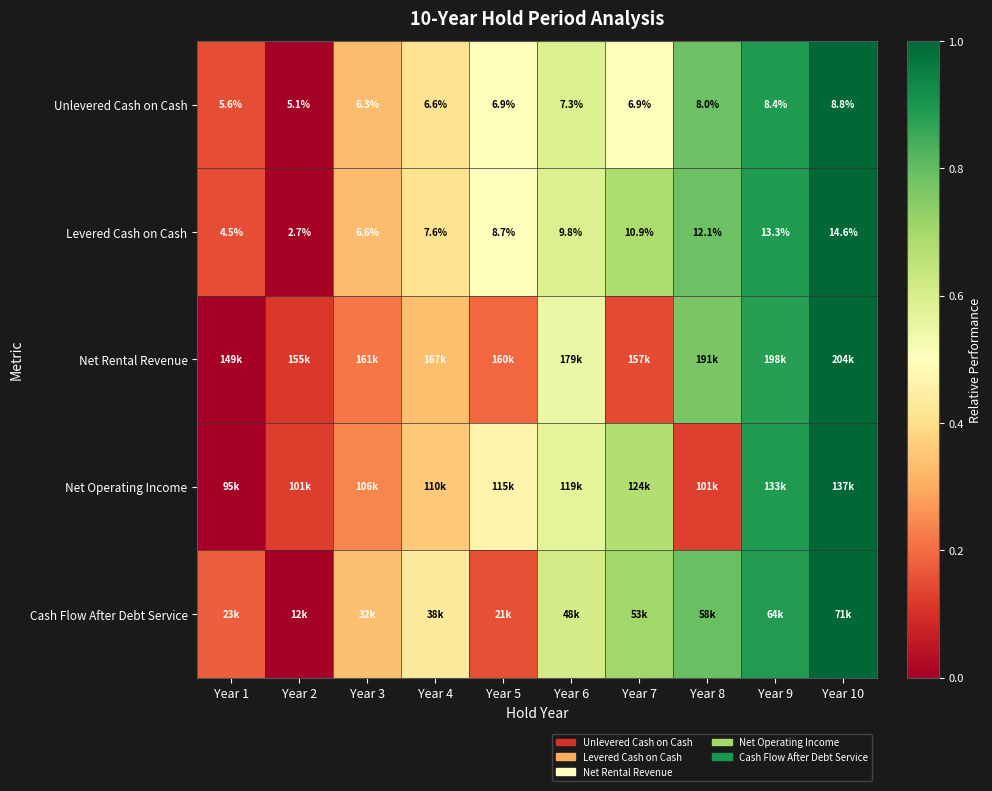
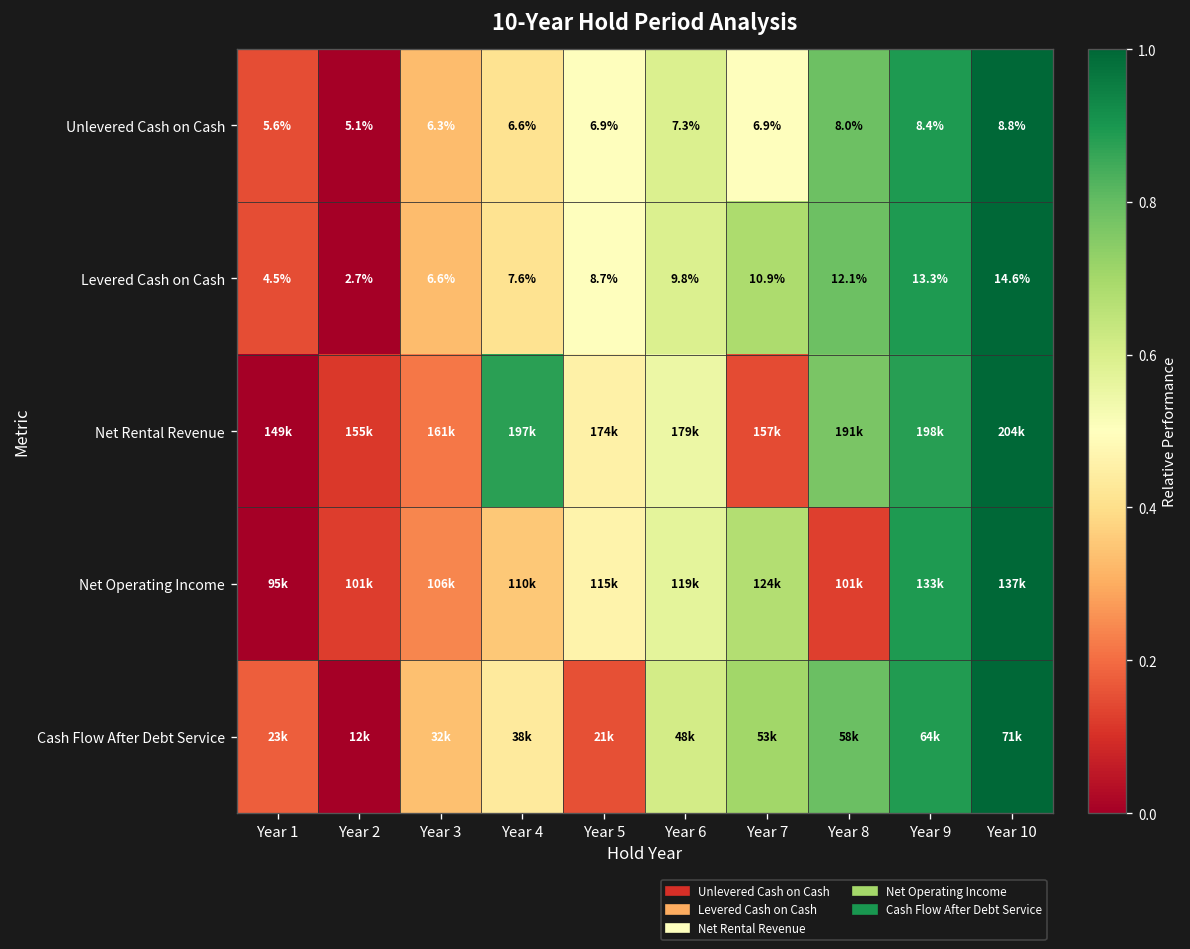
Net Rental Revenue, Year 4: 167k -> 197k
Net Rental Revenue, Year 5: 160k -> 174k
